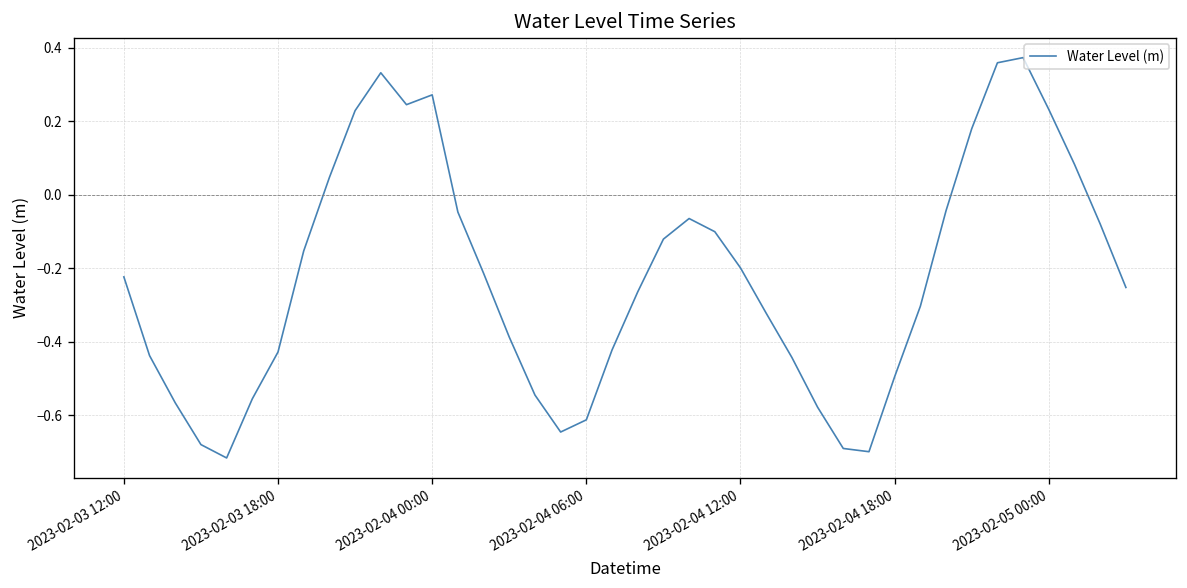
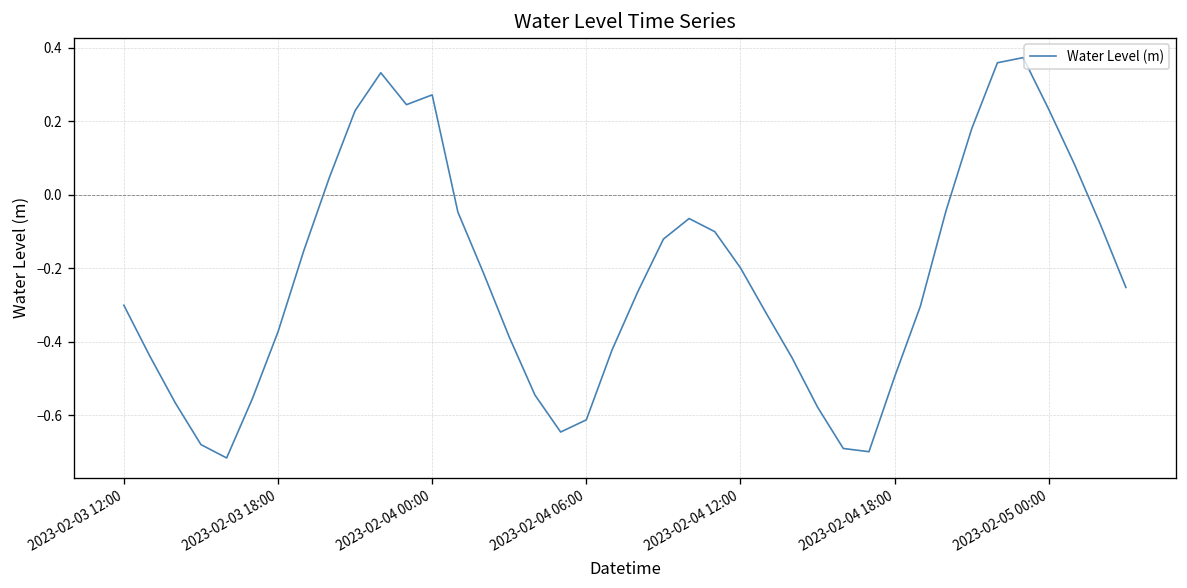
2023-02-03 12:00: -0.22 -> -0.30
2023-02-03 18:00: -0.43 -> -0.37
